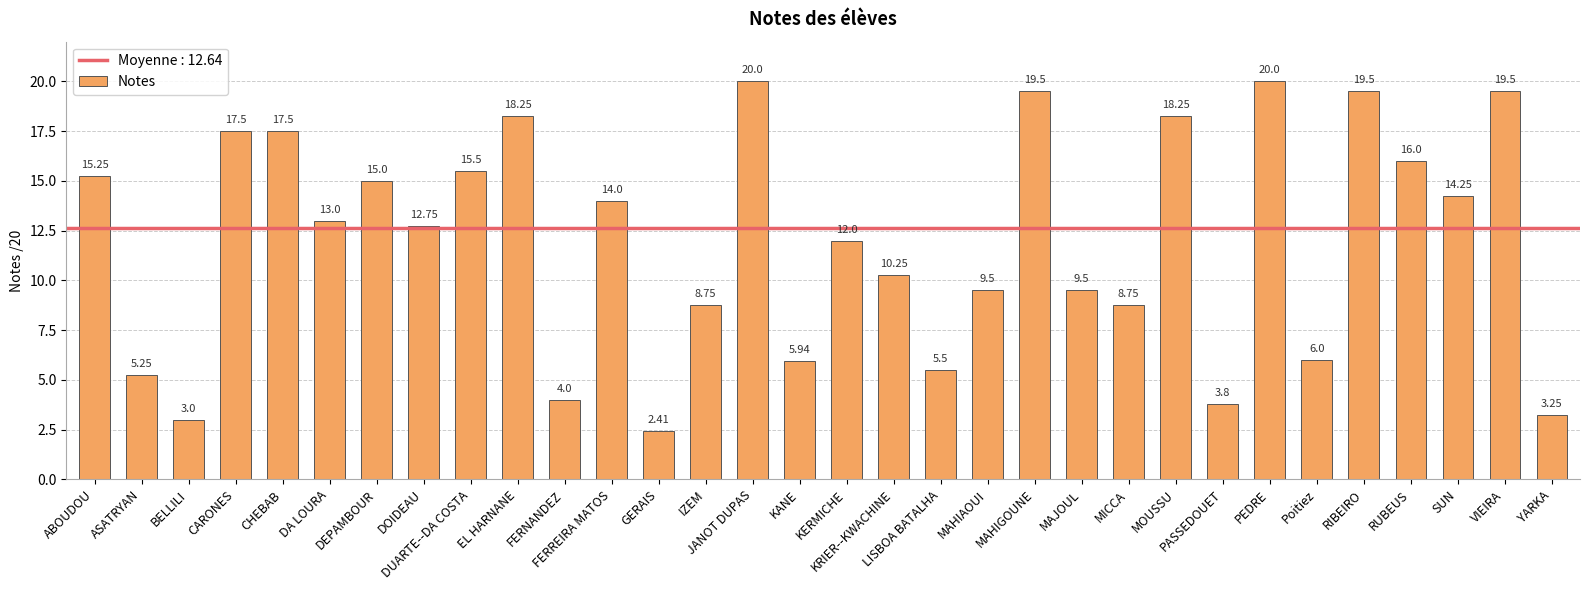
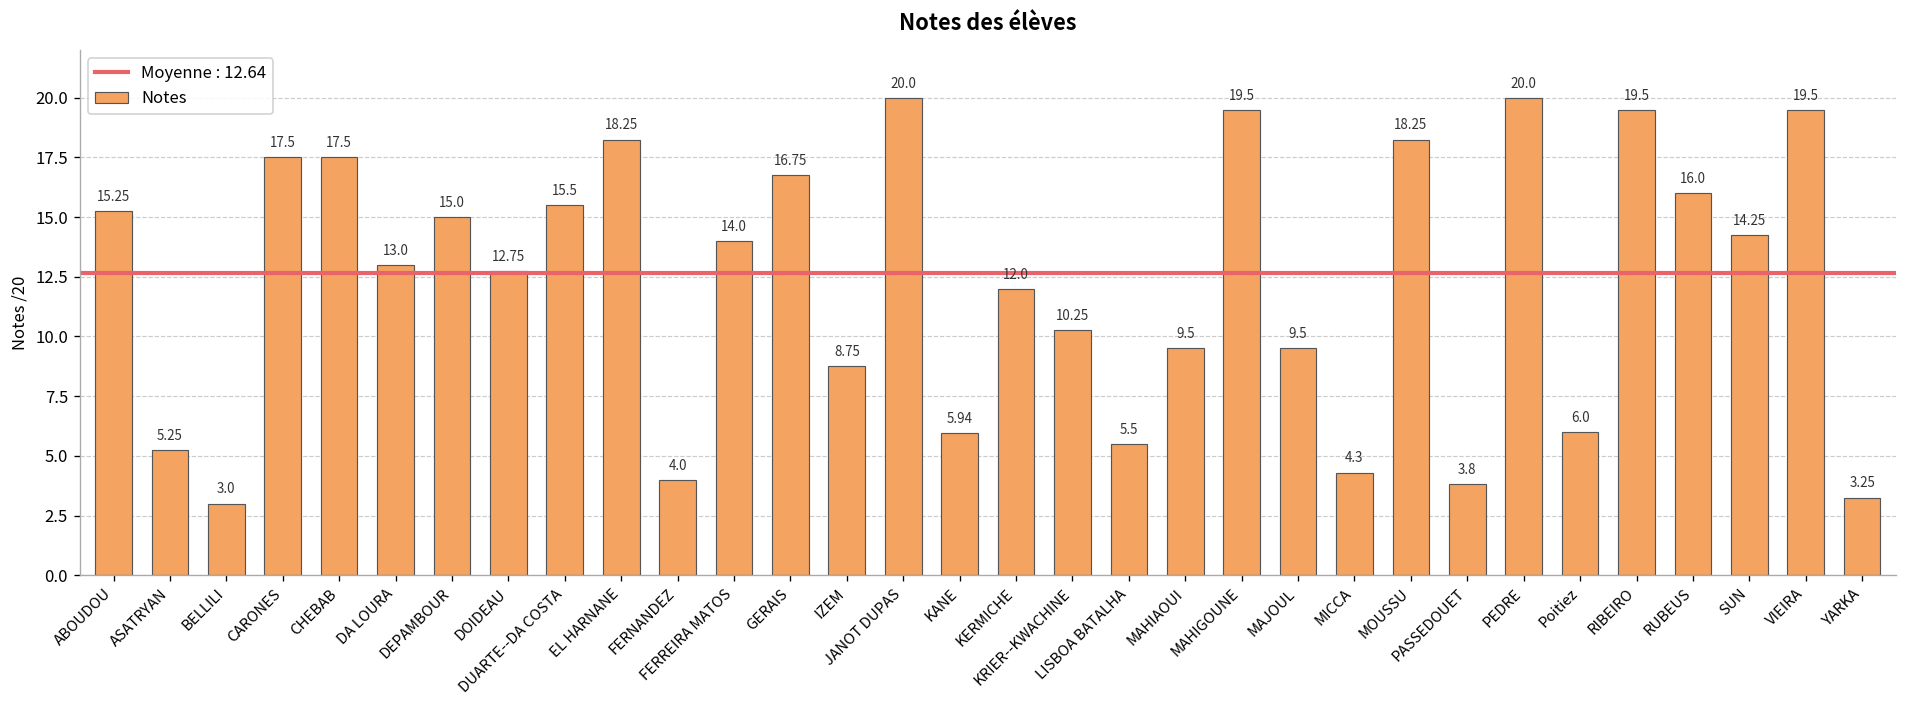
GERAIS: 2.41 -> 16.75
MICCA: 8.75 -> 4.3
